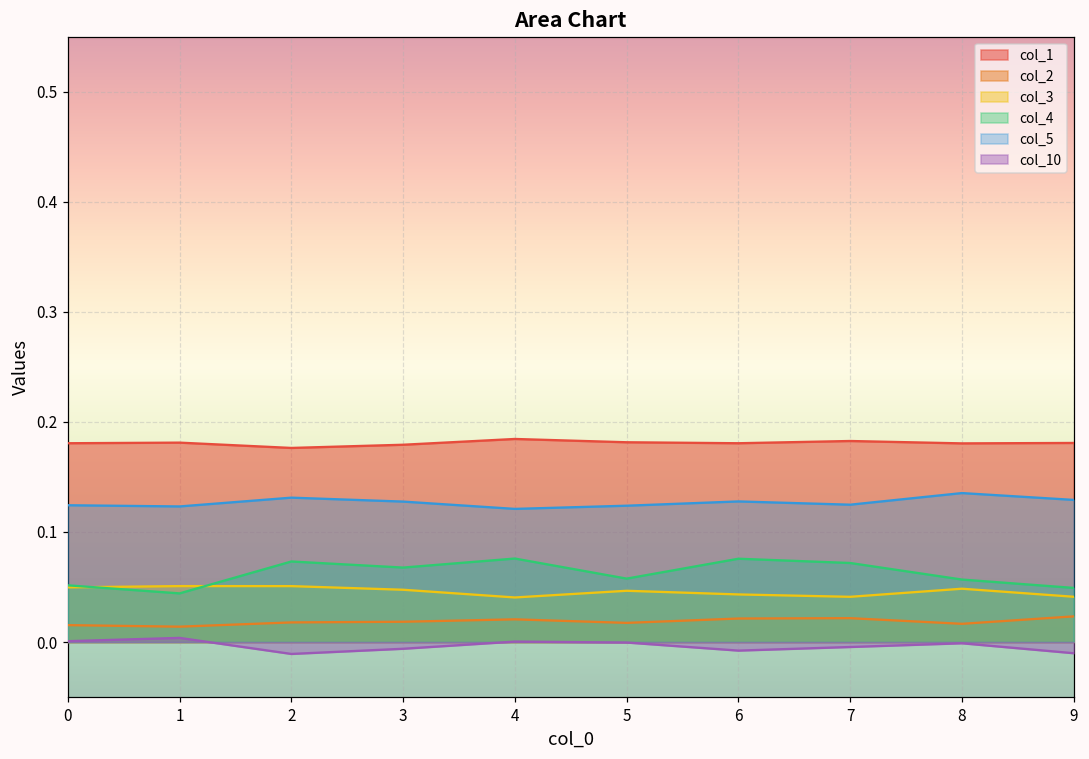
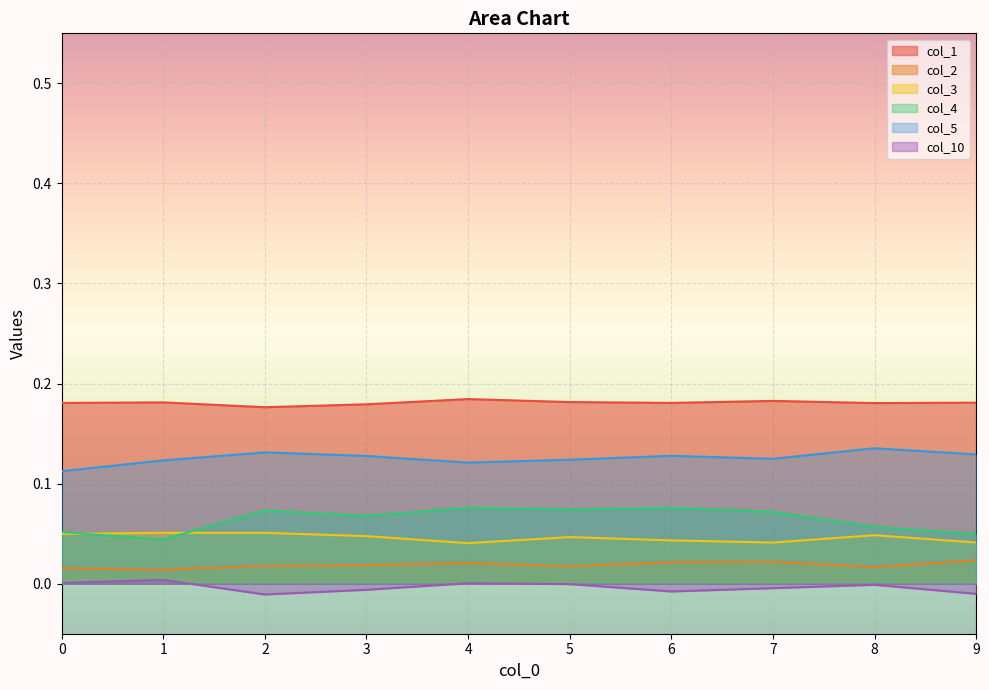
col_5, 0: 0.124 -> 0.112
col_4, 5: 0.058 -> 0.074
